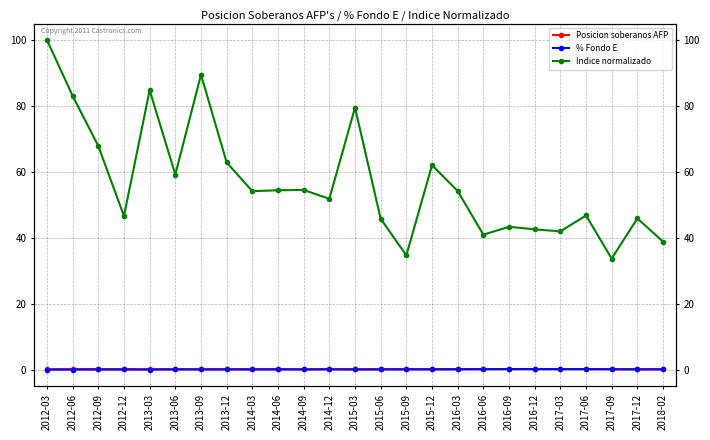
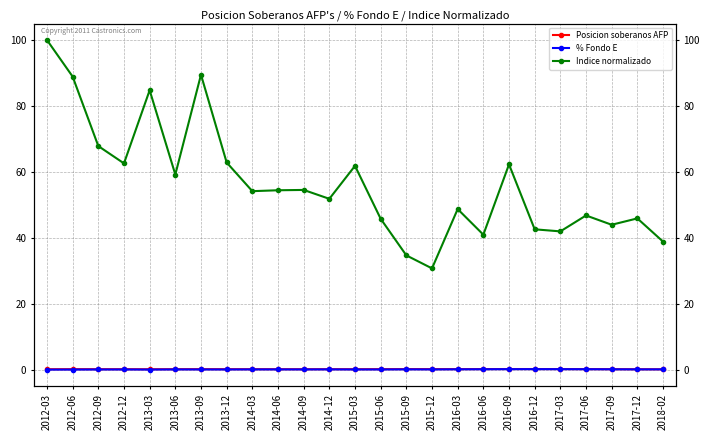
Indice normalizado, 2012-06: 83 -> 89
Indice normalizado, 2012-12: 47 -> 63
Indice normalizado, 2015-03: 80 -> 62
Indice normalizado, 2015-12: 62 -> 31
Indice normalizado, 2016-03: 54 -> 49
Indice normalizado, 2016-09: 43 -> 62
Indice normalizado, 2017-09: 34 -> 44
